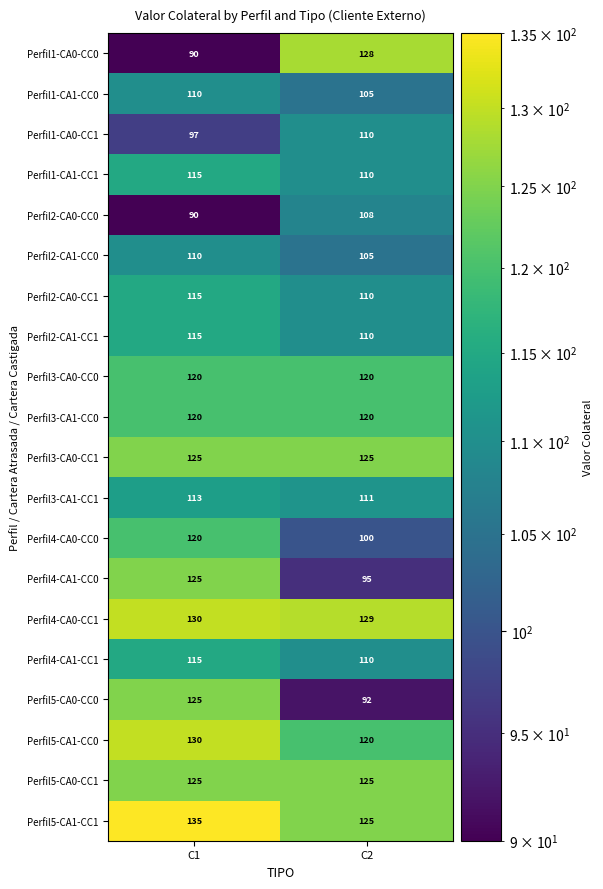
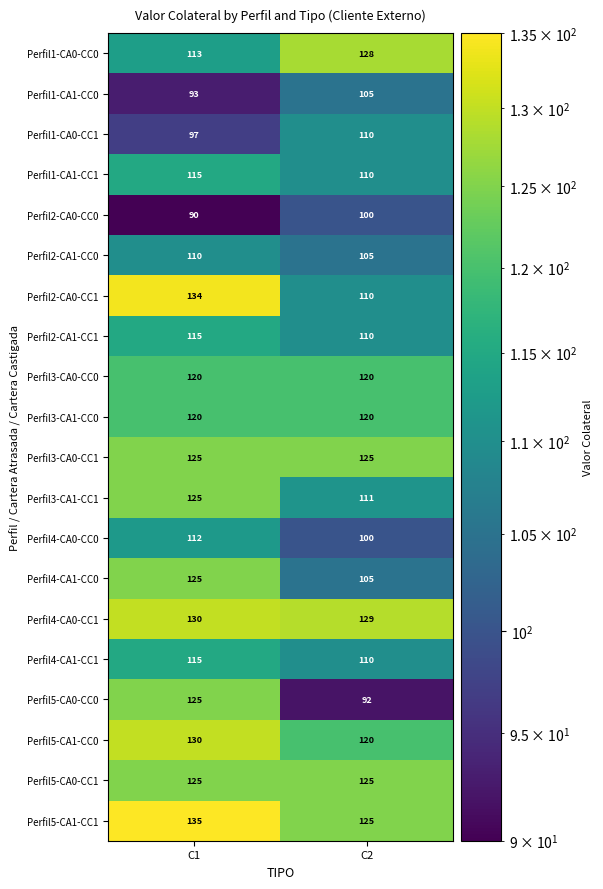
Perfil1-CA0-CC0, C1: 90 -> 113
Perfil1-CA1-CC0, C1: 110 -> 93
Perfil2-CA0-CC0, C2: 108 -> 100
Perfil2-CA0-CC1, C1: 115 -> 134
Perfil3-CA1-CC1, C1: 113 -> 125
Perfil4-CA0-CC0, C1: 120 -> 112
Perfil4-CA1-CC0, C2: 95 -> 105
